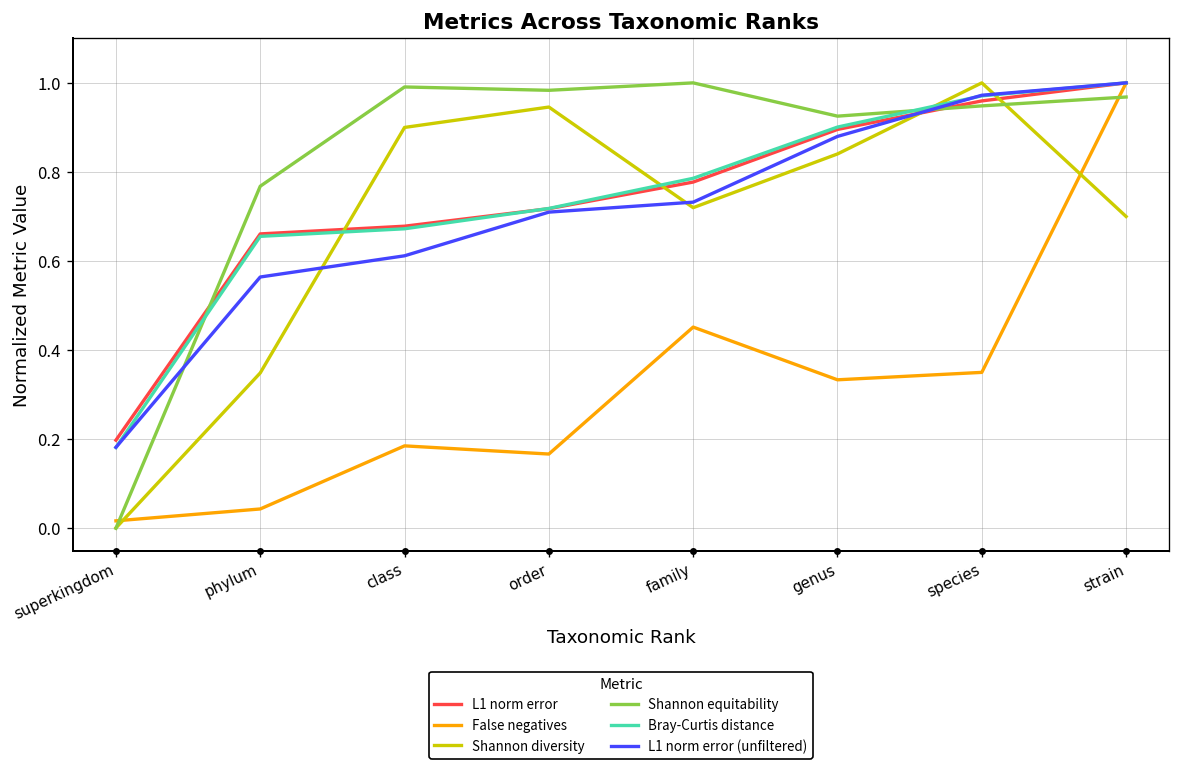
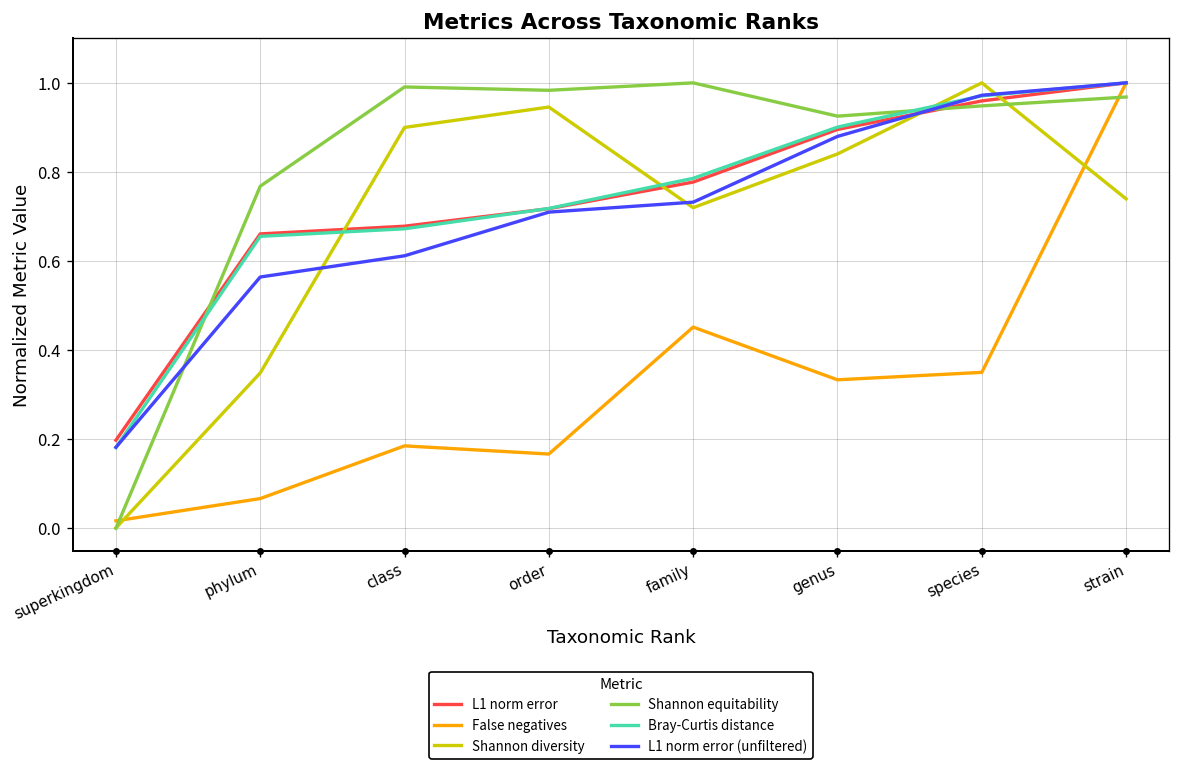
False negatives, phylum: 0.04 -> 0.07
Shannon diversity, strain: 0.70 -> 0.74
